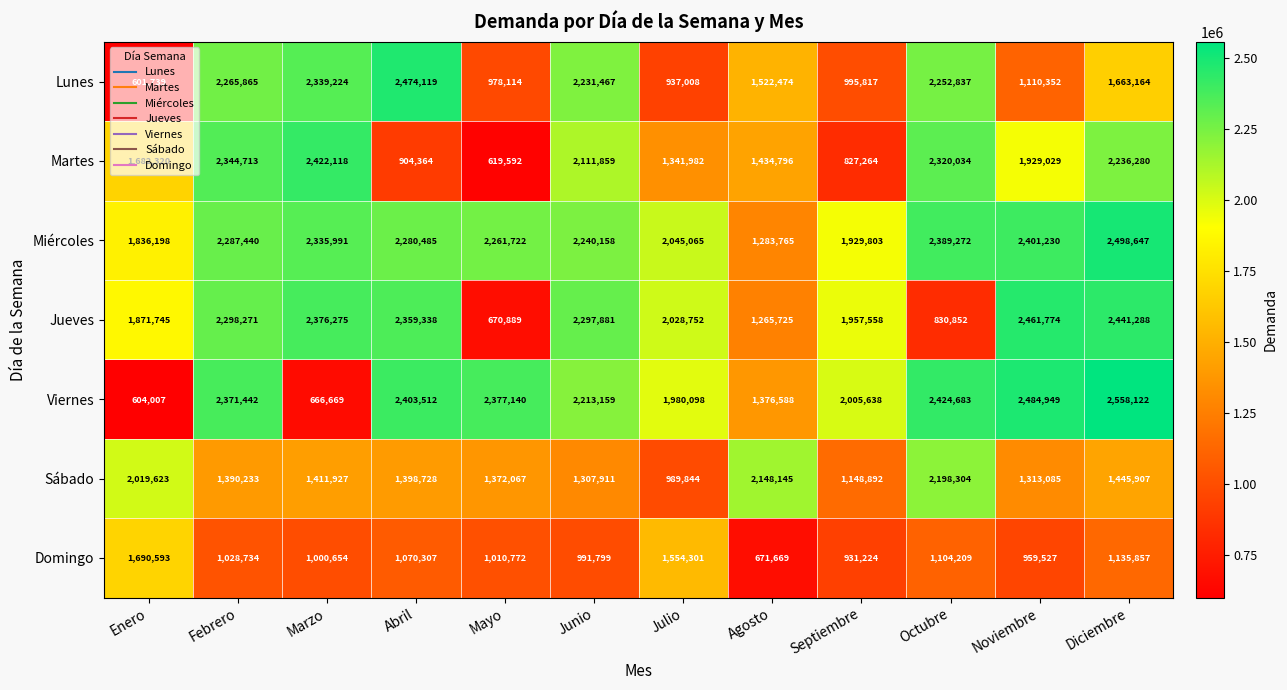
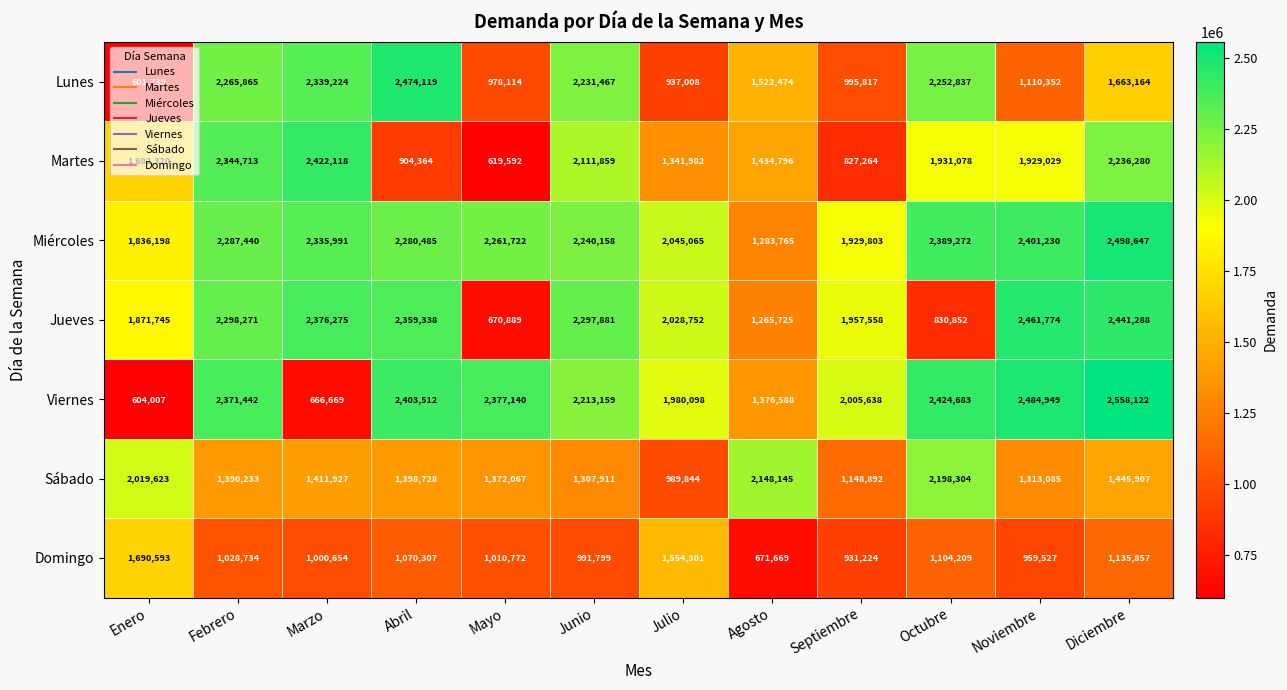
Martes, Octubre: 2,320,034 -> 1,931,078
